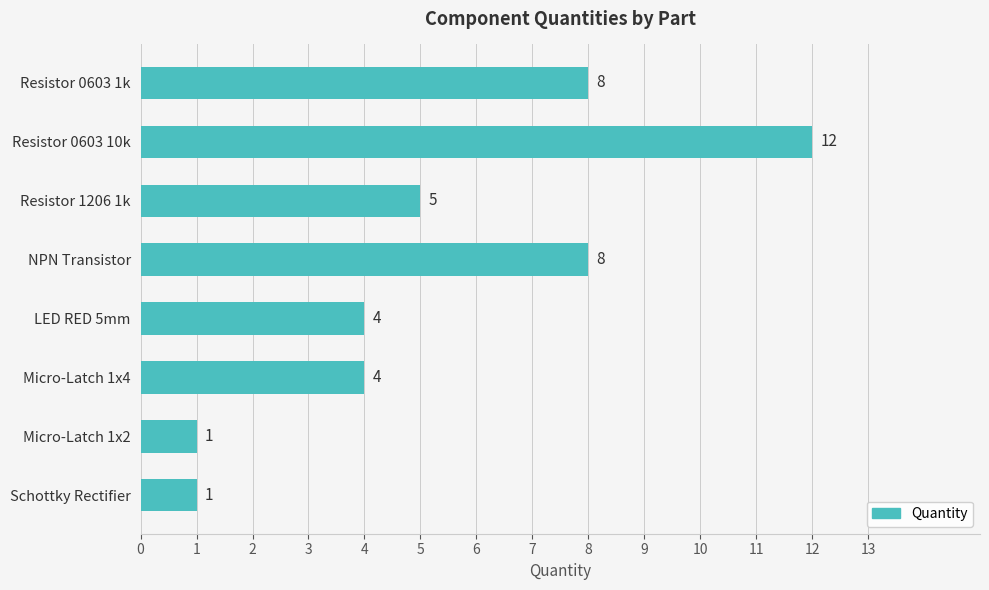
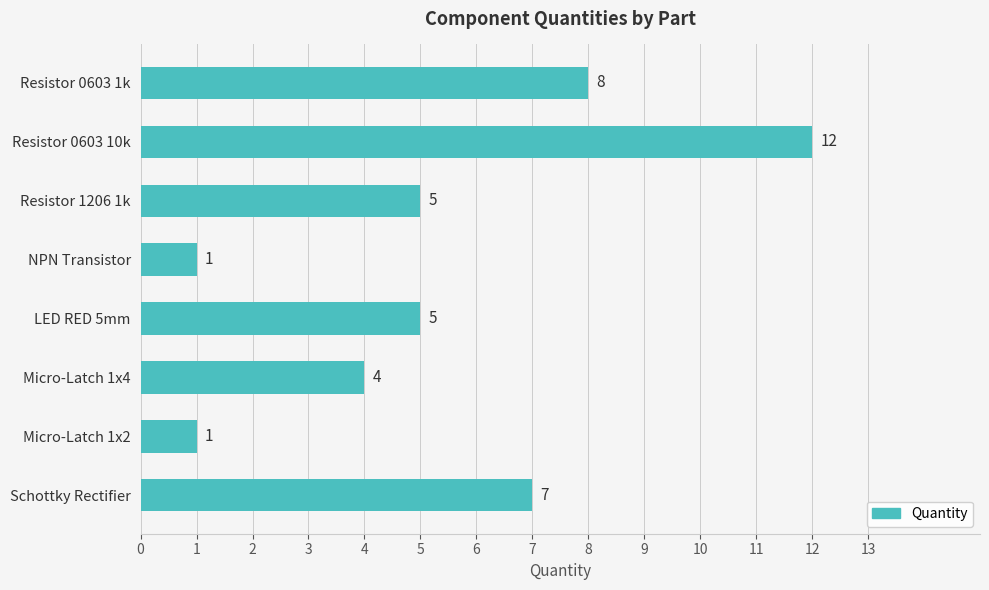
NPN Transistor: 8 -> 1
LED RED 5mm: 4 -> 5
Schottky Rectifier: 1 -> 7
